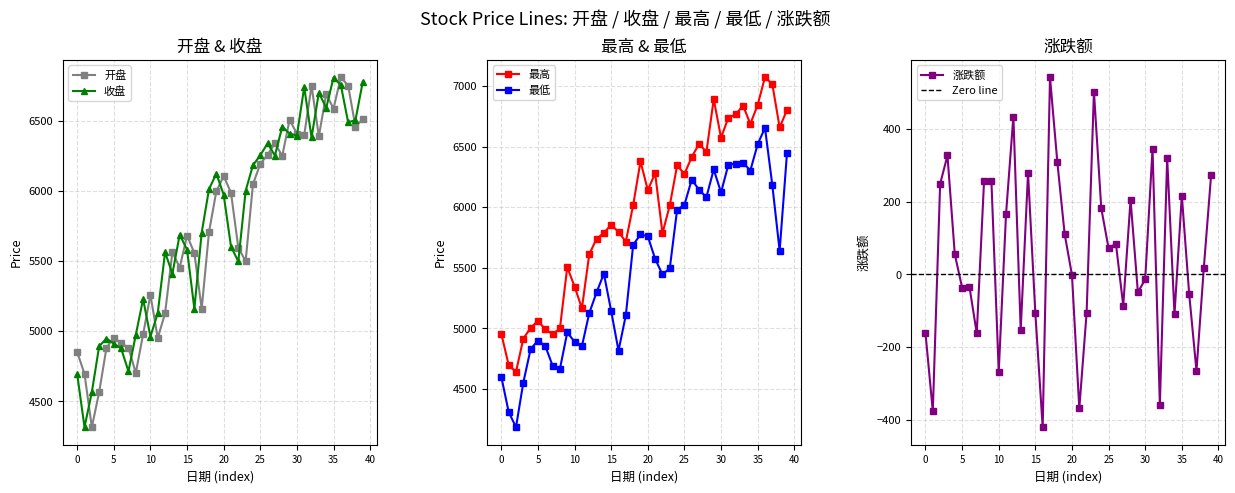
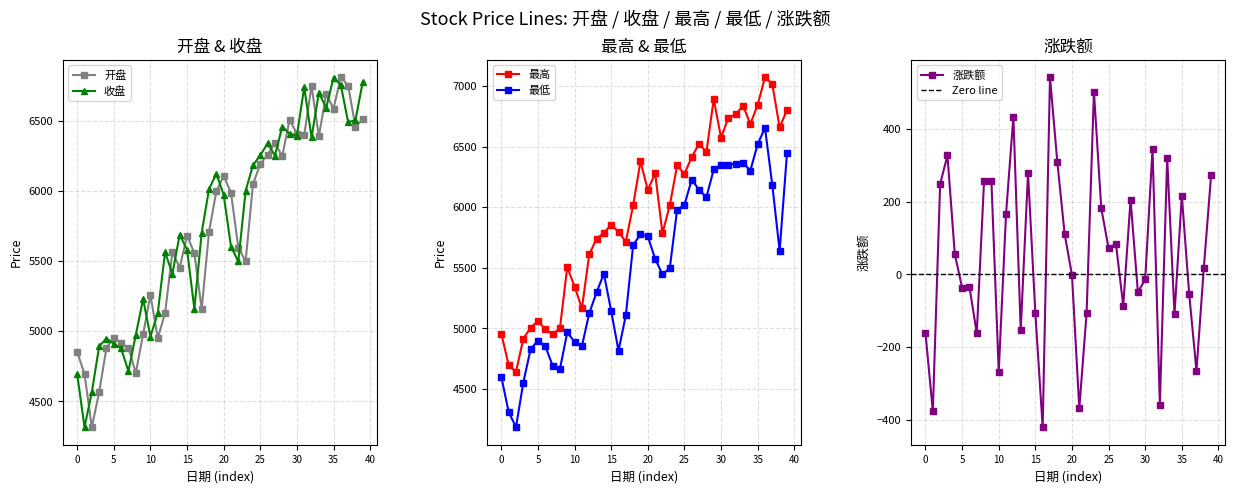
最高 & 最低, 最低, 30: 6120 -> 6350
